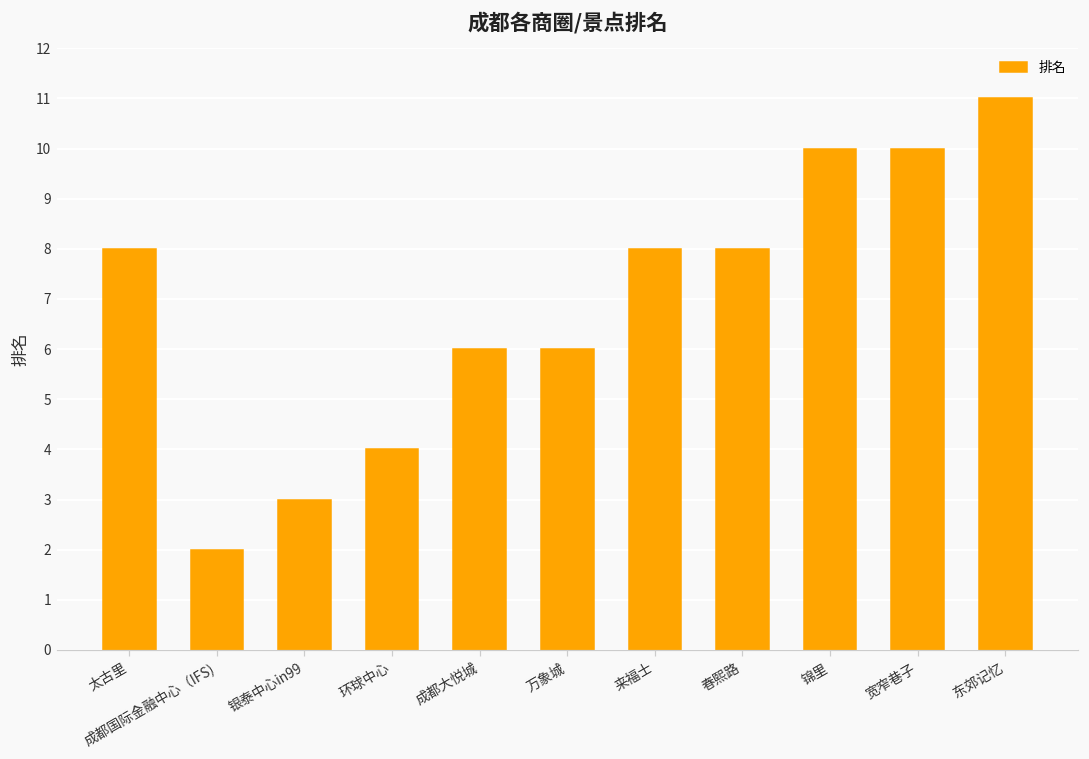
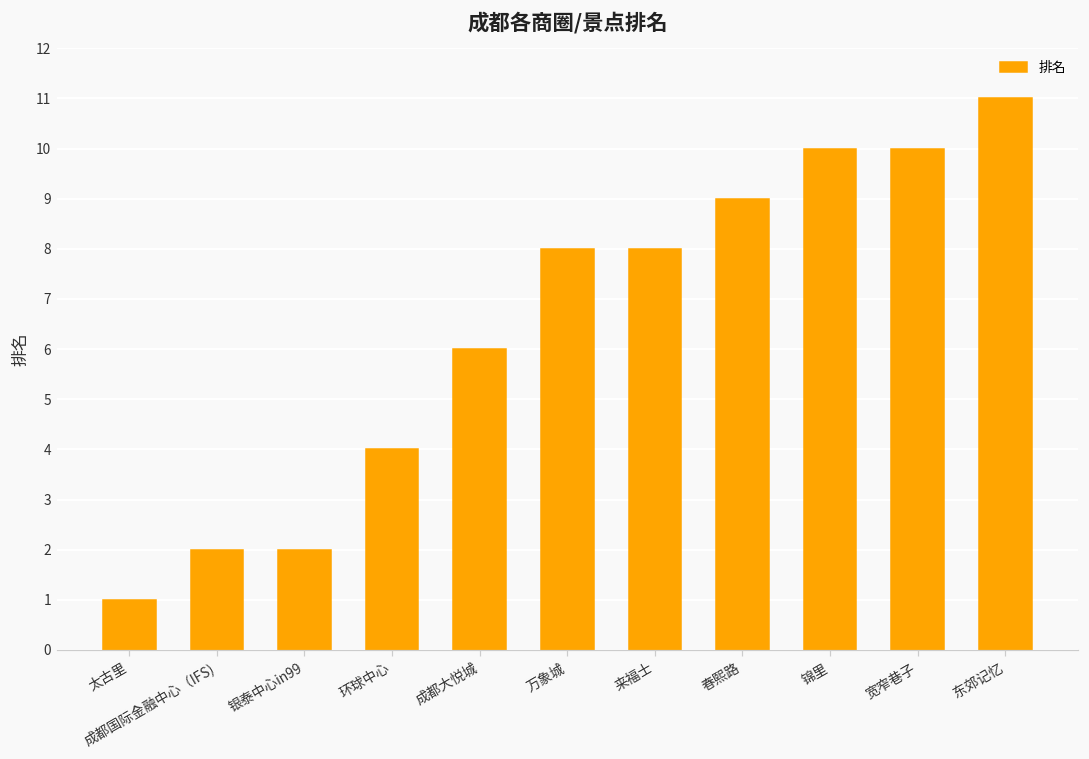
太古里: 8 -> 1
银泰中心in99: 3 -> 2
万象城: 6 -> 8
春熙路: 8 -> 9
